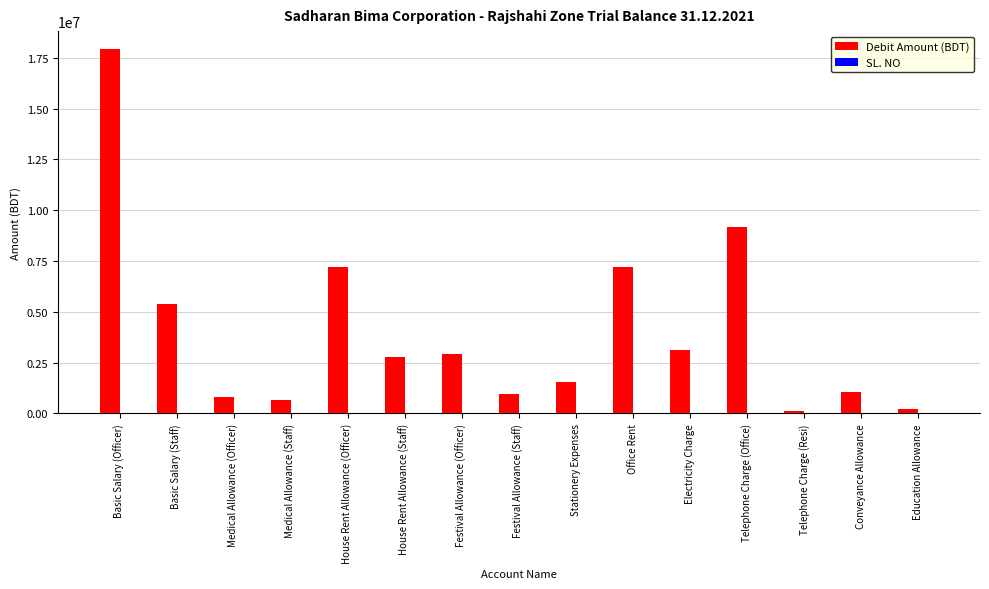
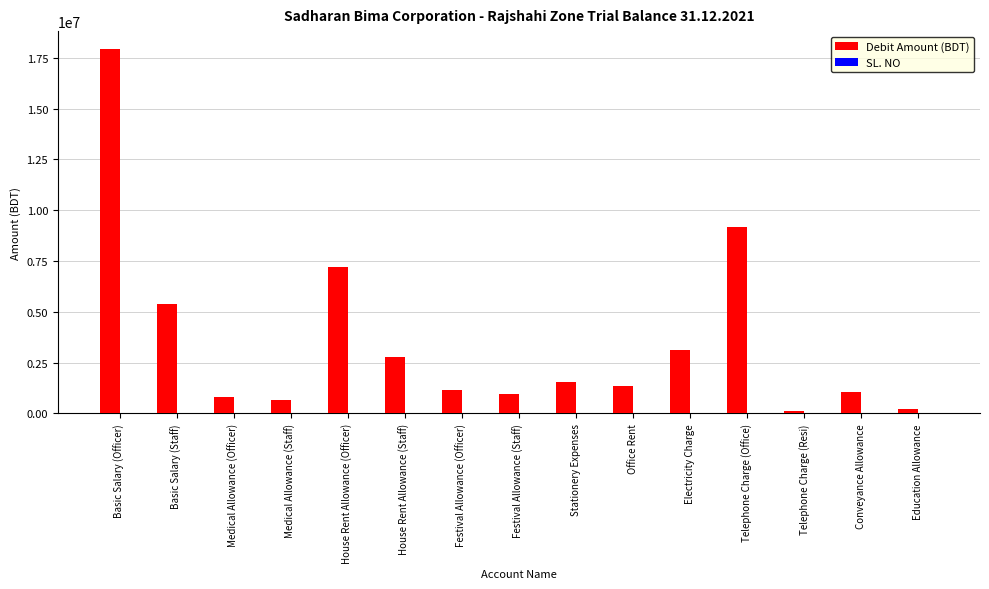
Debit Amount (BDT), Festival Allowance (Officer): 2900000 -> 1200000
Debit Amount (BDT), Office Rent: 7200000 -> 1400000
